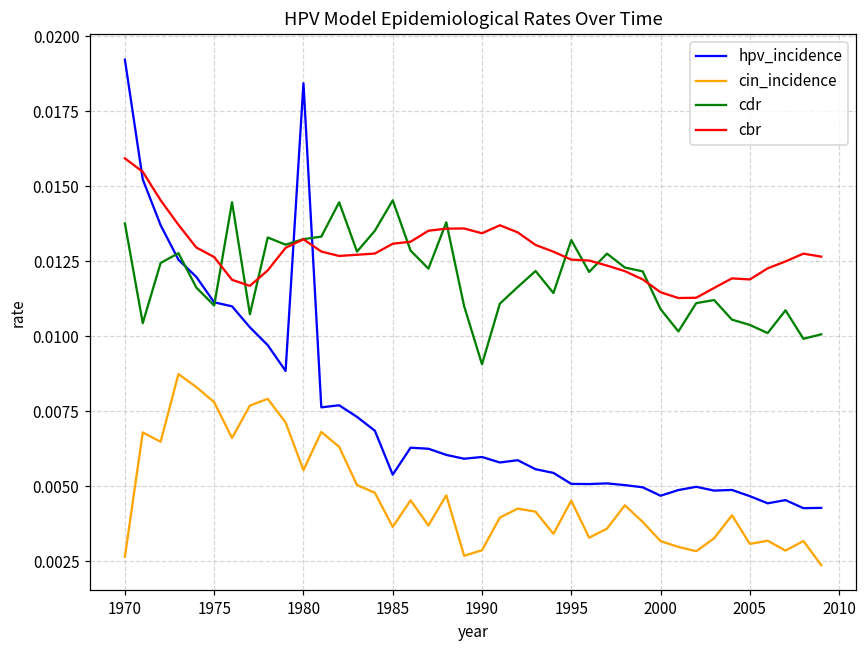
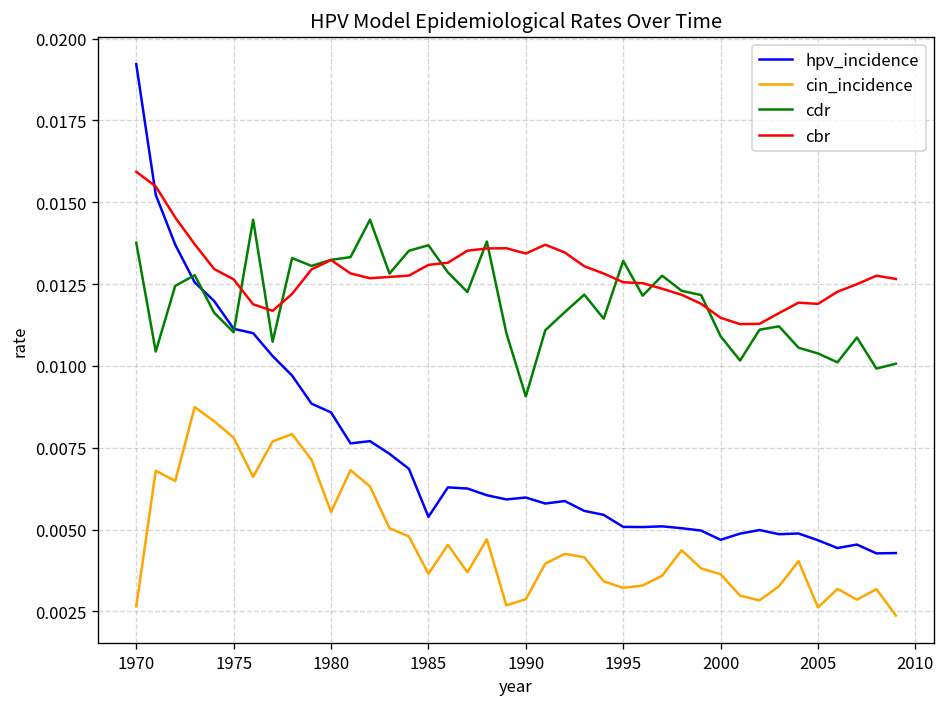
hpv_incidence, 1980: 0.0184 -> 0.0086
cdr, 1985: 0.0145 -> 0.0137
cin_incidence, 1995: 0.0045 -> 0.0032
cin_incidence, 2000: 0.0032 -> 0.0036
cin_incidence, 2005: 0.0031 -> 0.0026
